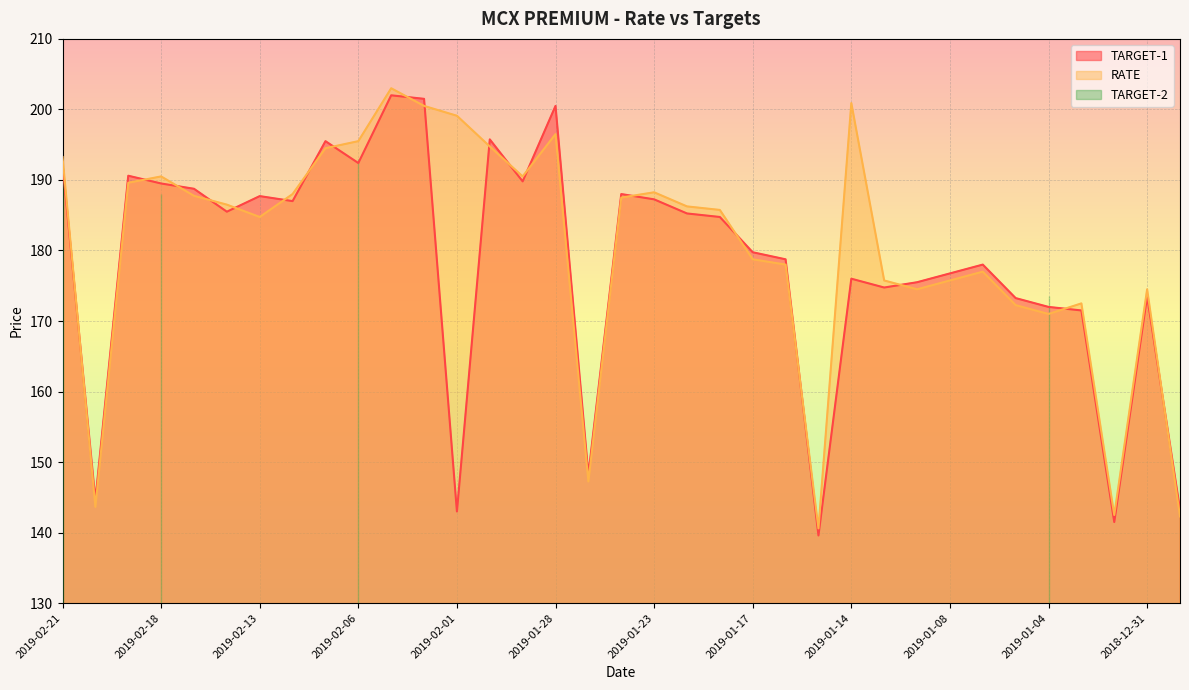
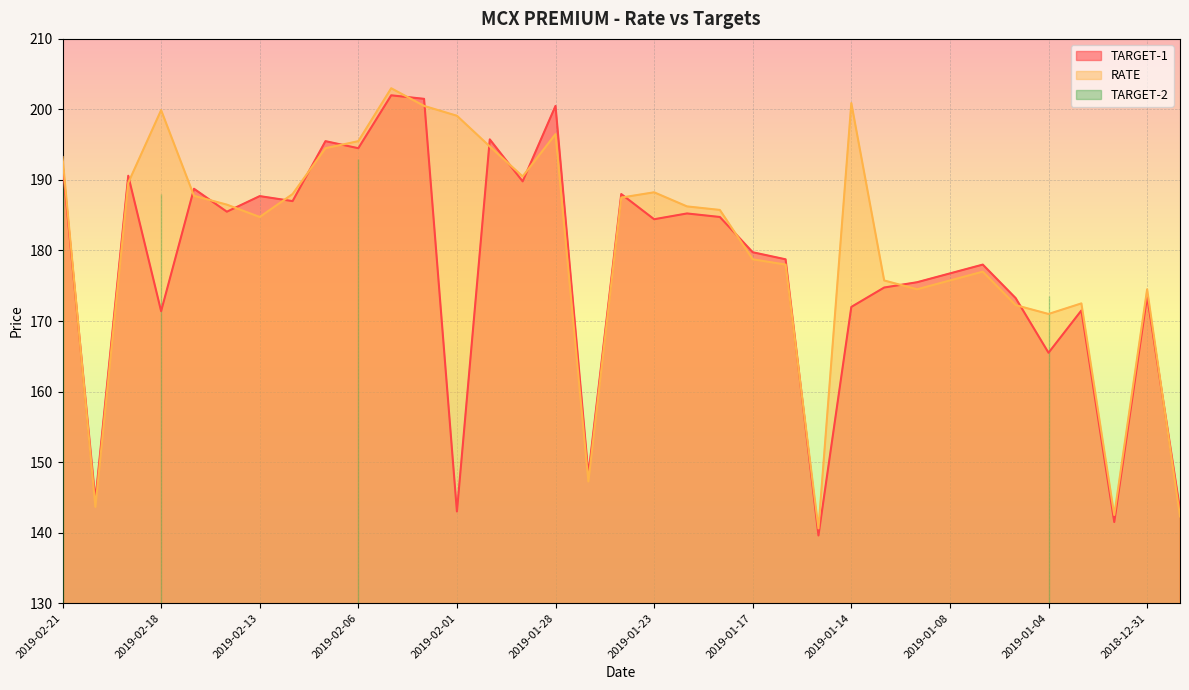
TARGET-1, 2019-02-18: 190 -> 171
RATE, 2019-02-18: 191 -> 200
TARGET-1, 2019-02-06: 192 -> 195
TARGET-1, 2019-01-23: 187 -> 184
TARGET-1, 2019-01-14: 176 -> 172
TARGET-1, 2019-01-04: 172 -> 166
